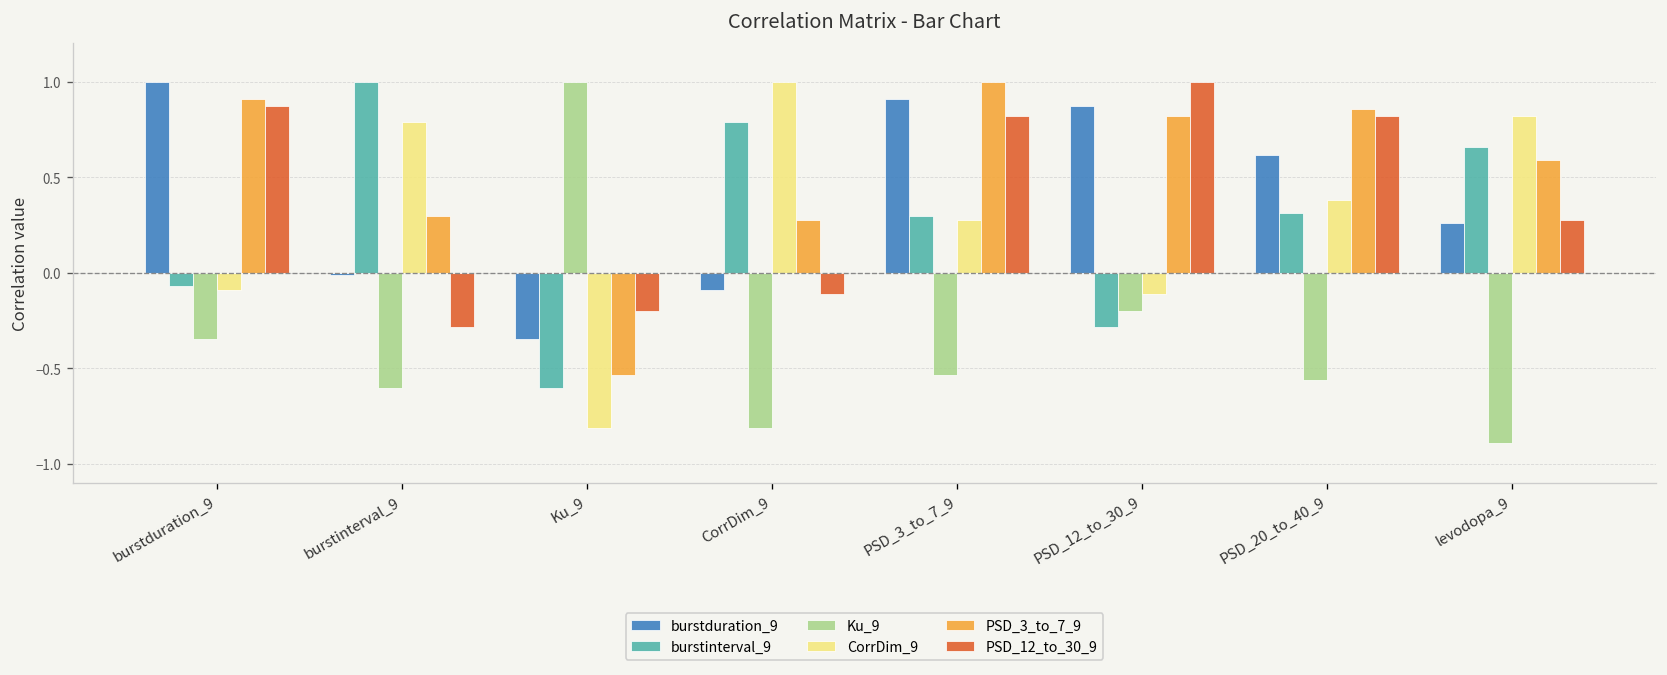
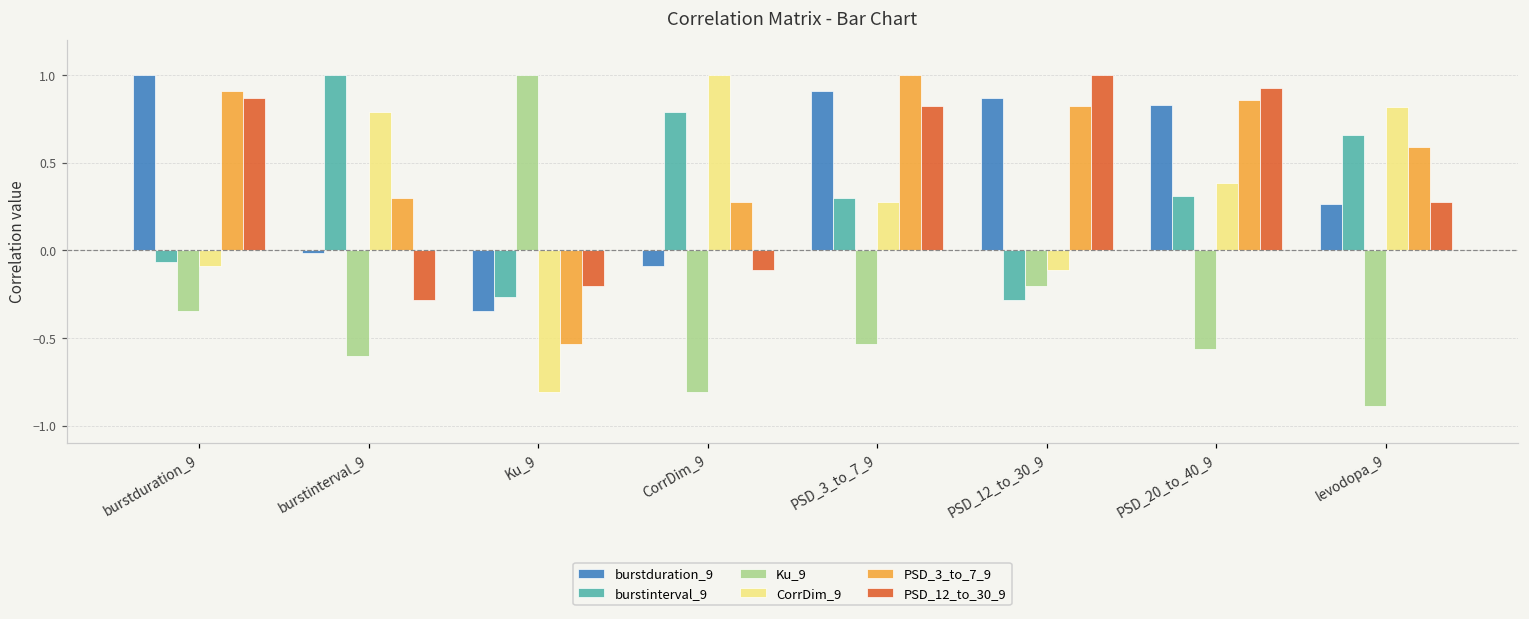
burstinterval_9, Ku_9: -0.60 -> -0.27
burstduration_9, PSD_20_to_40_9: 0.62 -> 0.83
PSD_12_to_30_9, PSD_20_to_40_9: 0.82 -> 0.93
